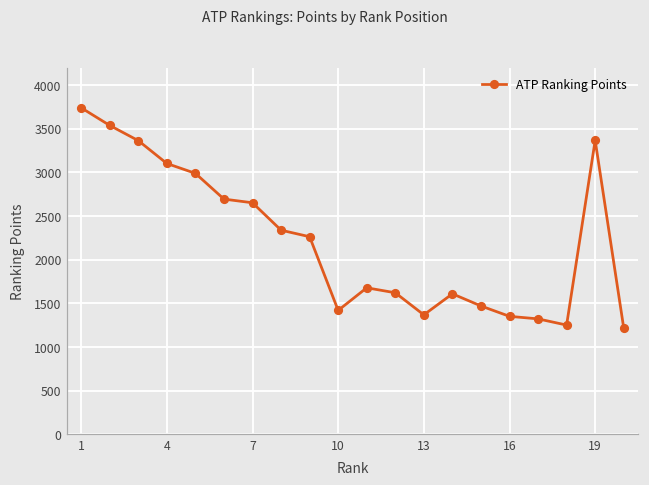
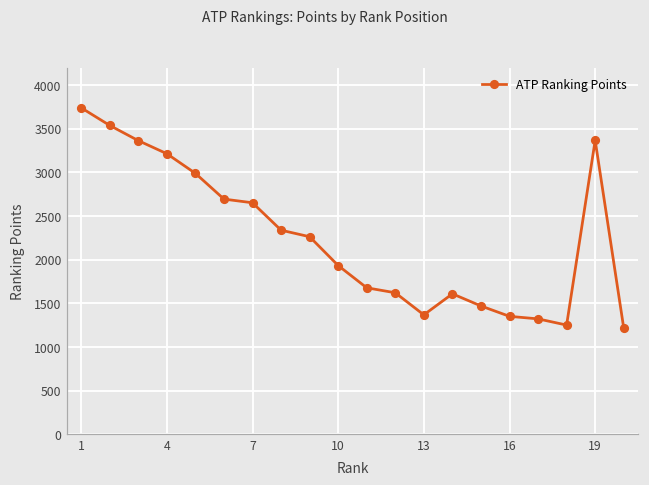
4: 3100 -> 3200
10: 1400 -> 1900
